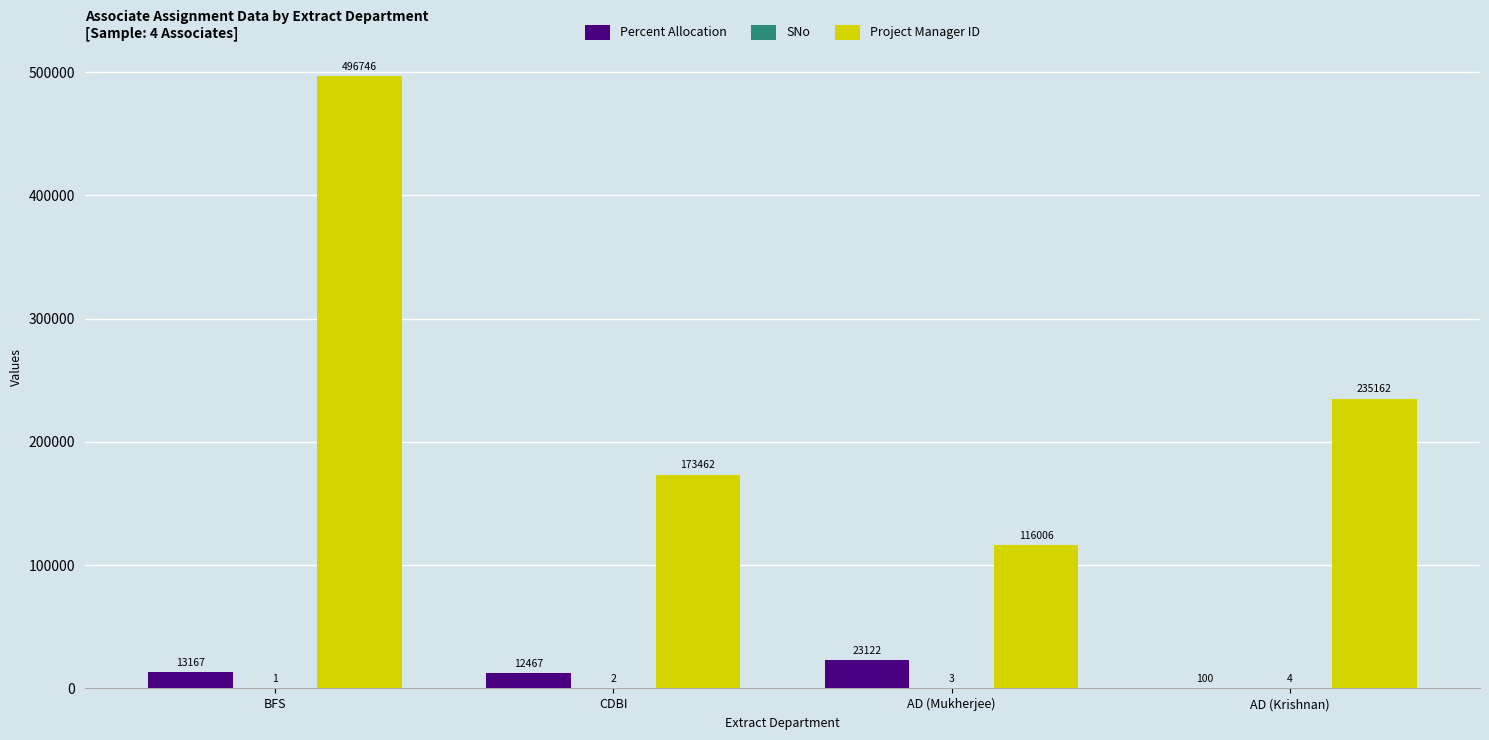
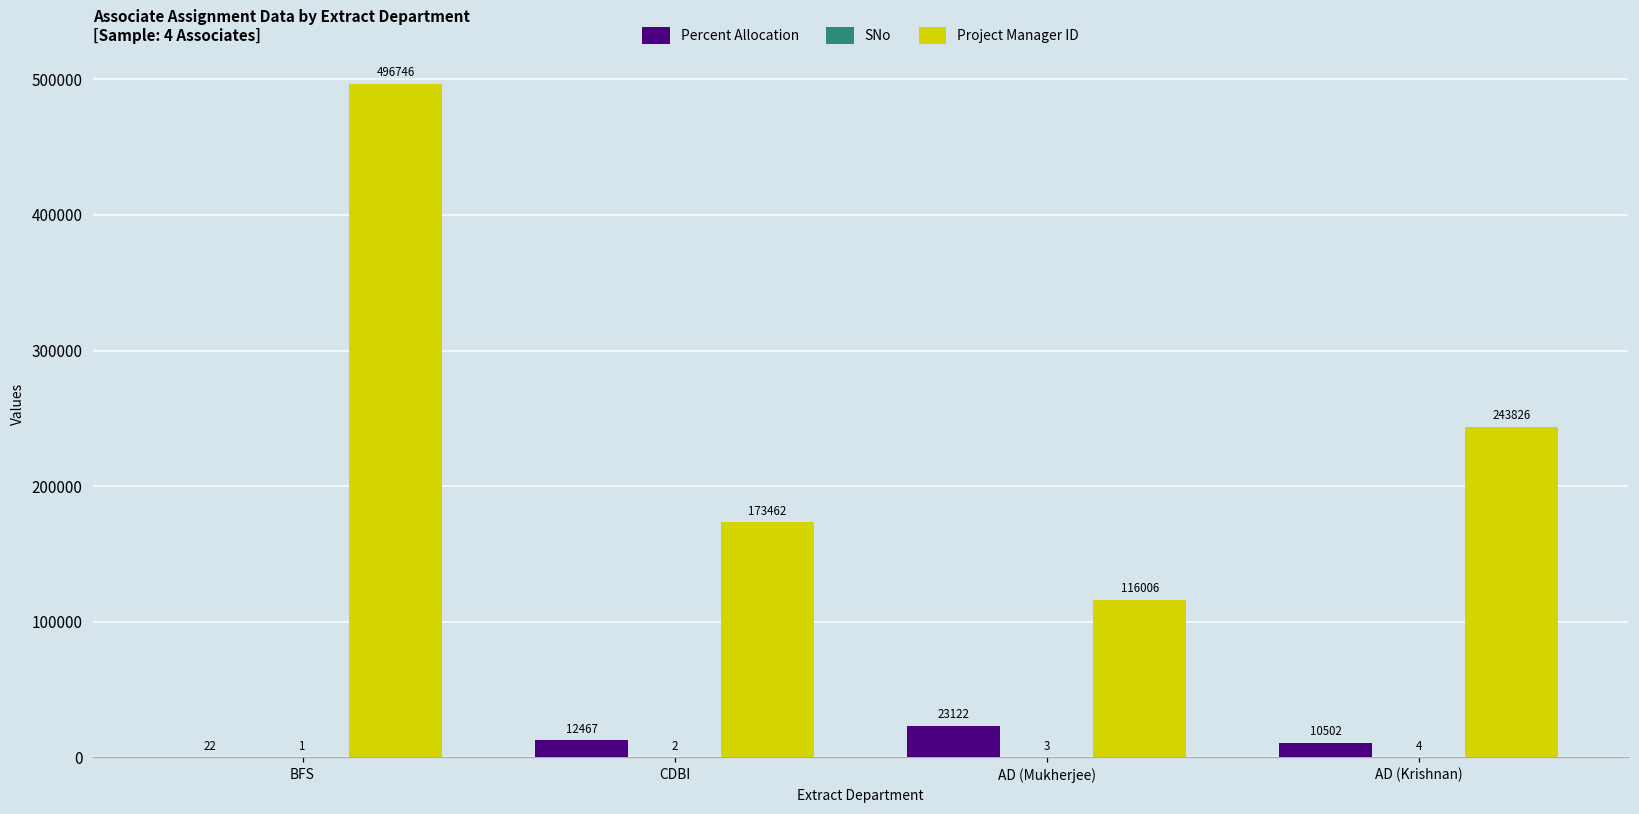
Percent Allocation, BFS: 13167 -> 22
Percent Allocation, AD (Krishnan): 100 -> 10502
Project Manager ID, AD (Krishnan): 235162 -> 243826
